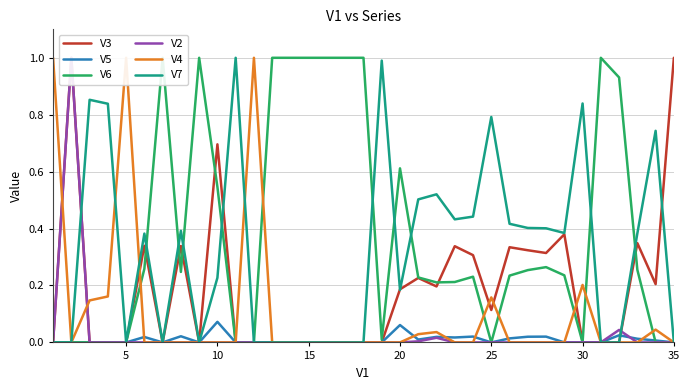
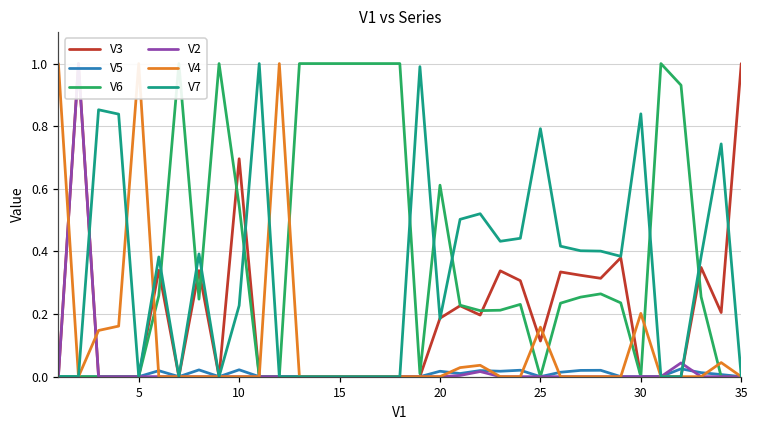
V5, 10: 0.07 -> 0.02
V5, 20: 0.06 -> 0.02
